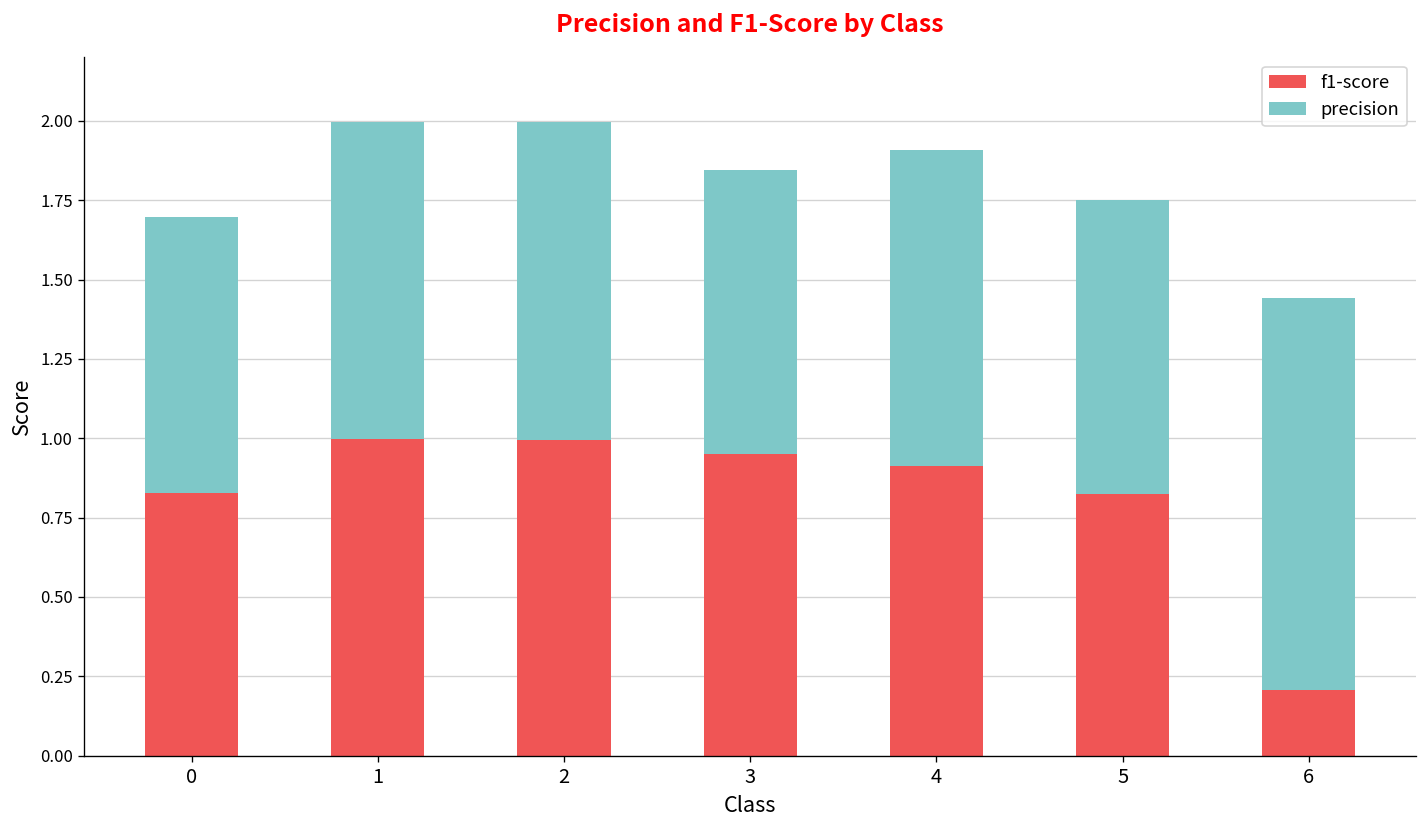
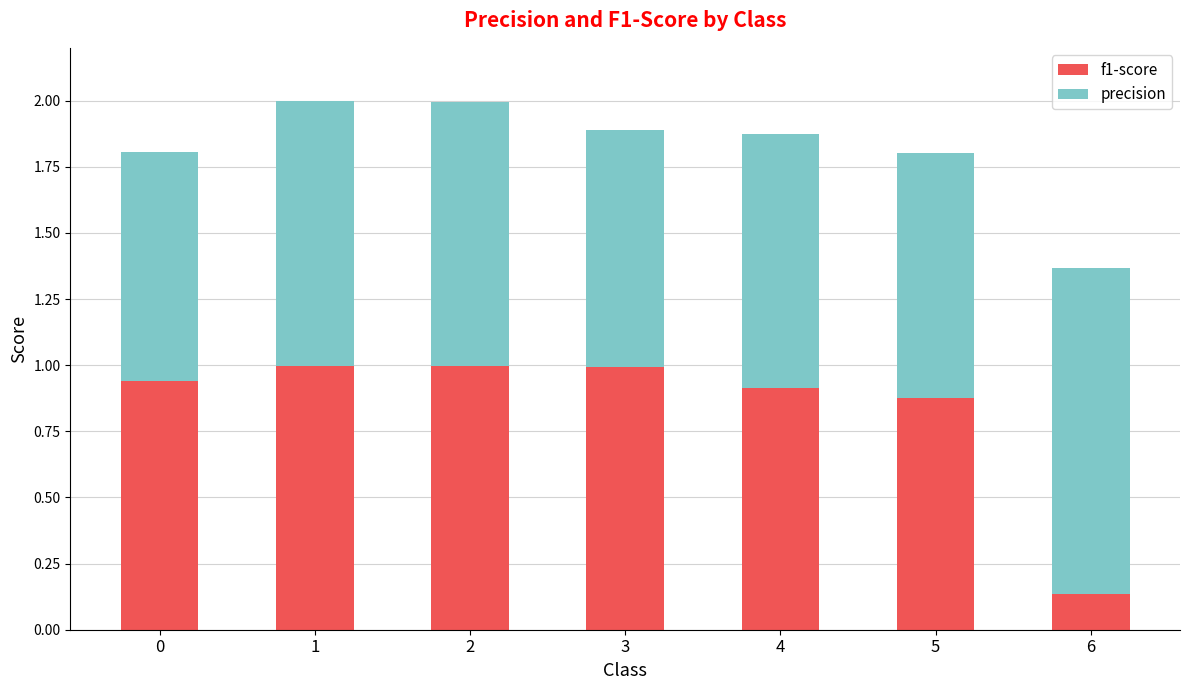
f1-score, 0: 0.83 -> 0.94
f1-score, 3: 0.95 -> 0.99
precision, 4: 1.00 -> 0.96
f1-score, 5: 0.83 -> 0.88
f1-score, 6: 0.21 -> 0.13
